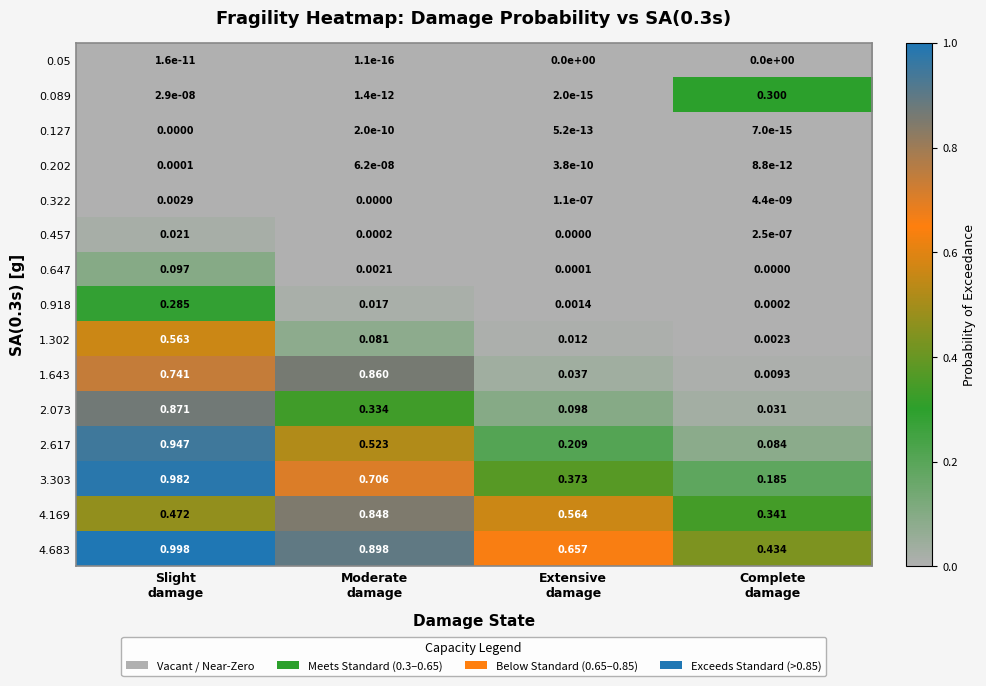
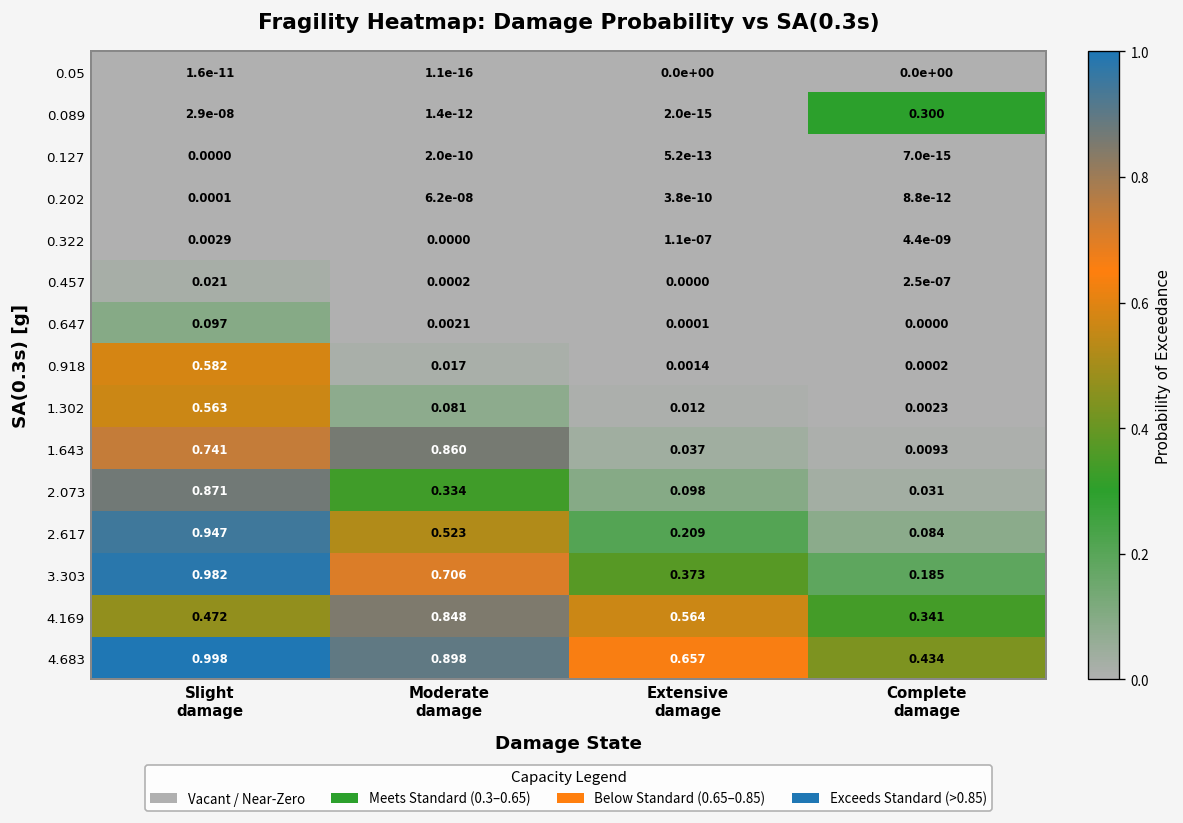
0.918, Slight damage: 0.285 -> 0.582
